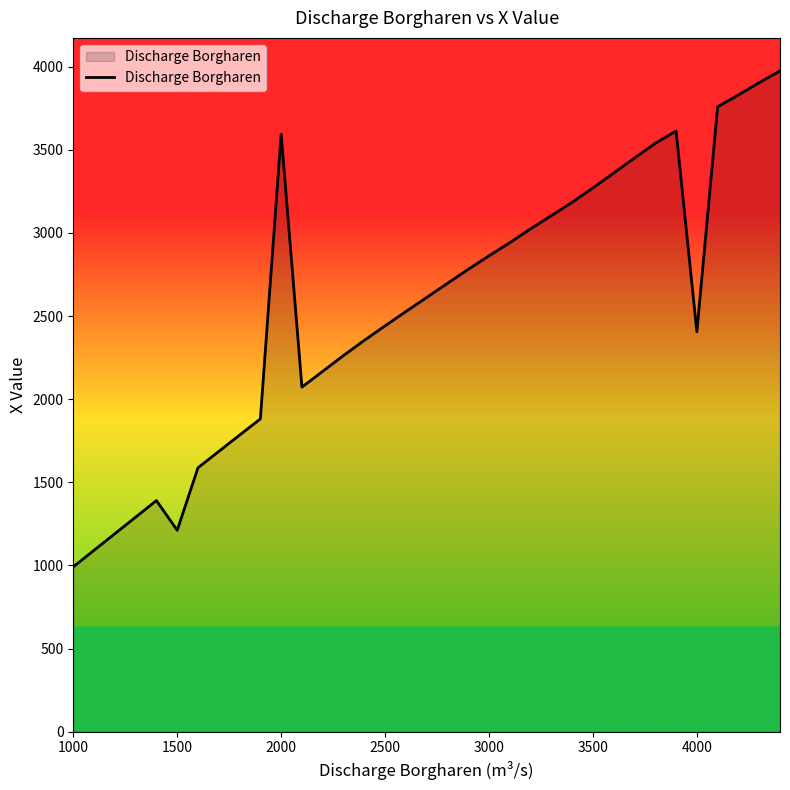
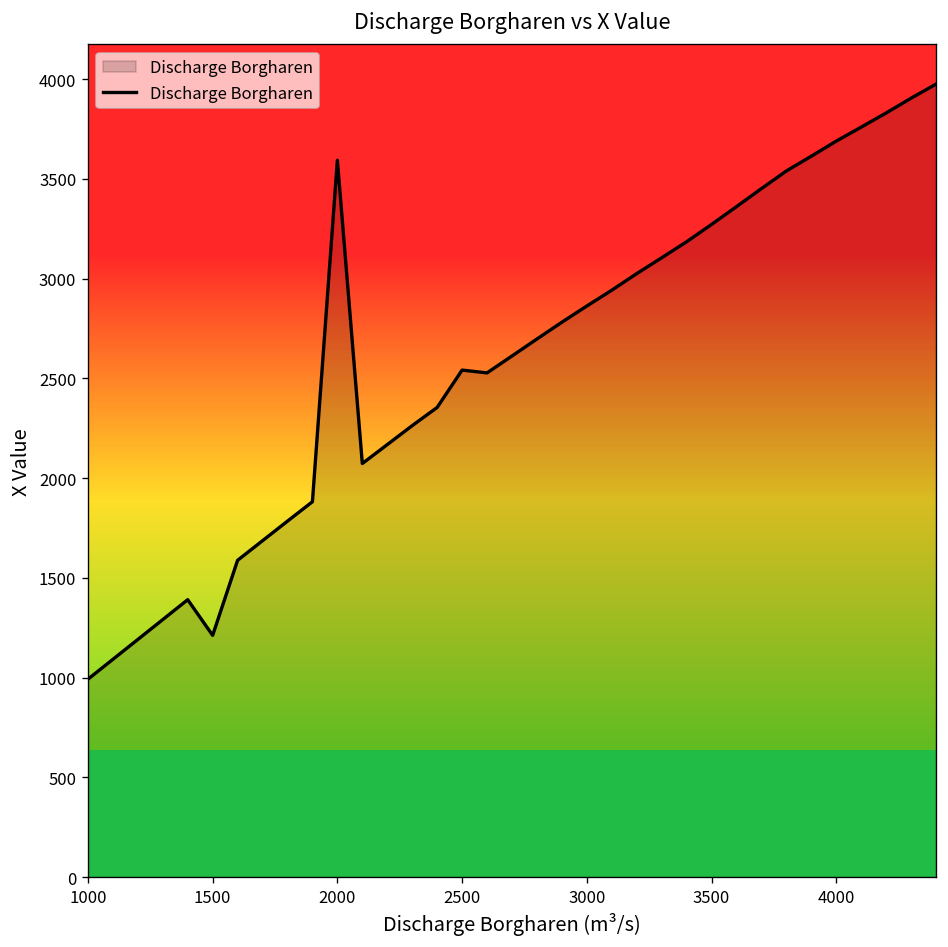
2500: 2440 -> 2540
4000: 2410 -> 3690
